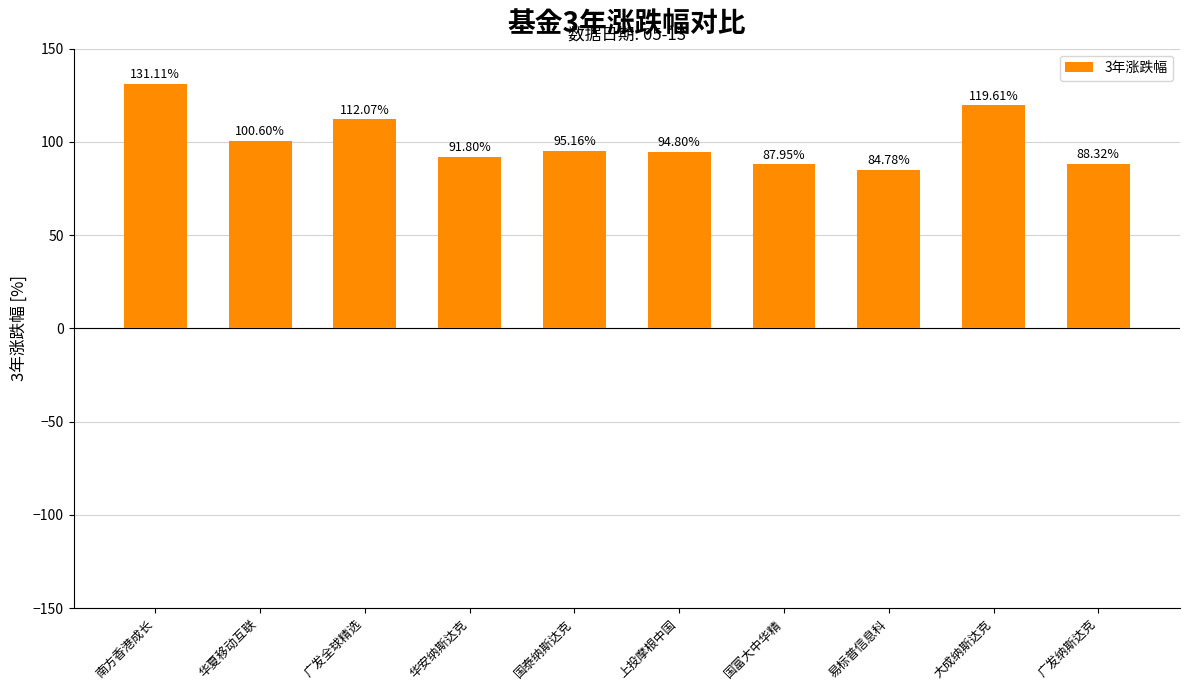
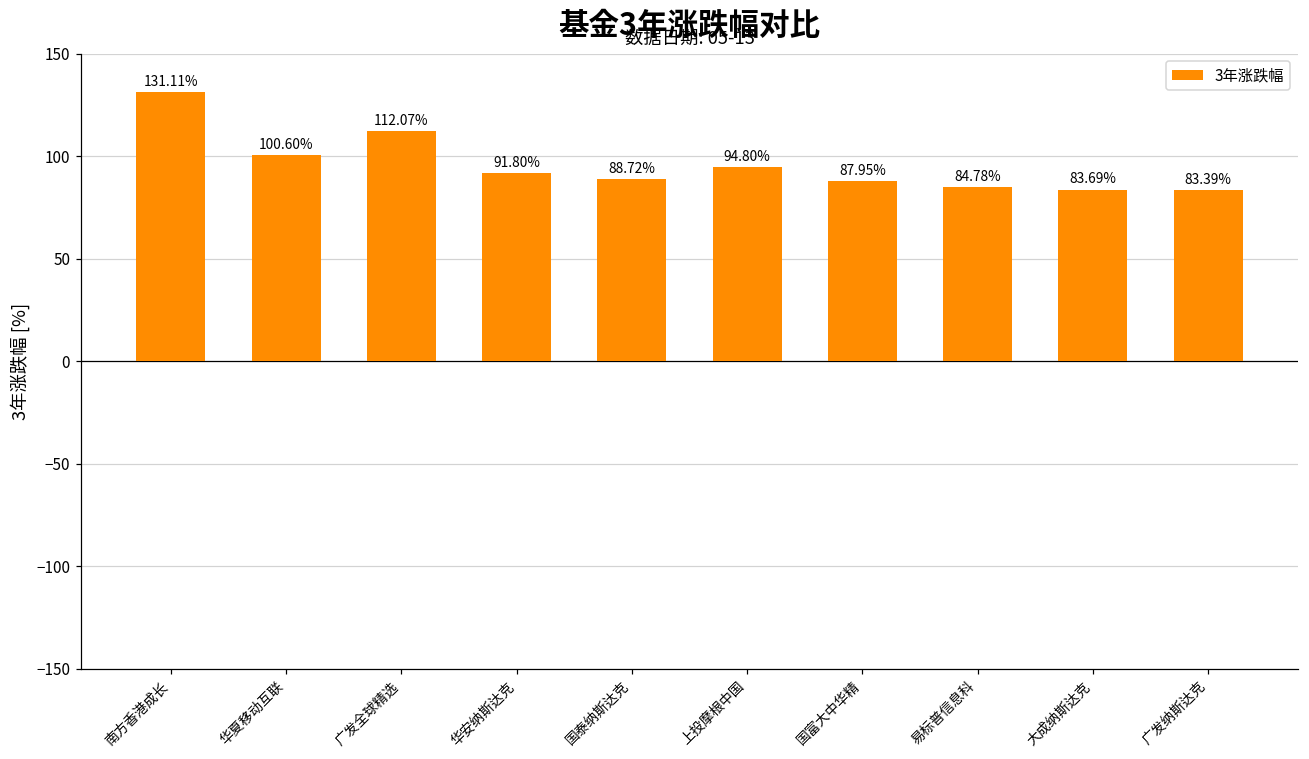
国泰纳斯达克: 95.16% -> 88.72%
大成纳斯达克: 119.61% -> 83.69%
广发纳斯达克: 88.32% -> 83.39%
